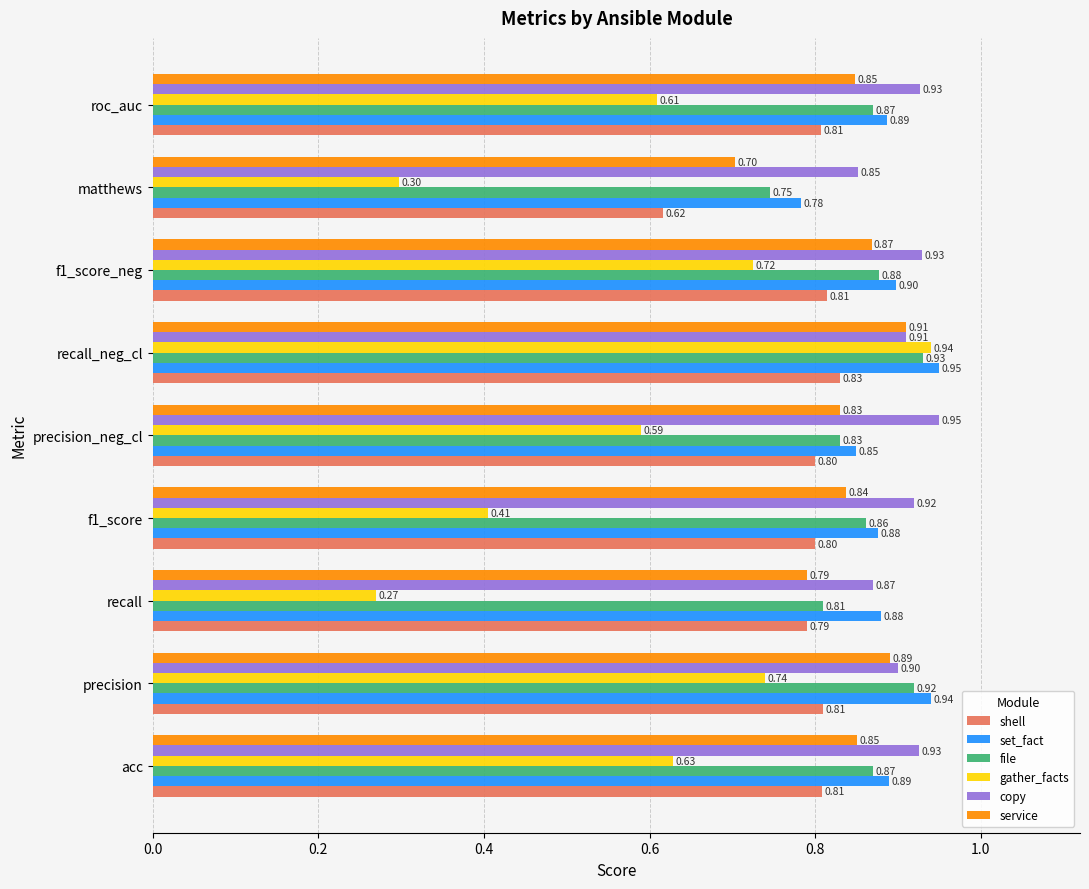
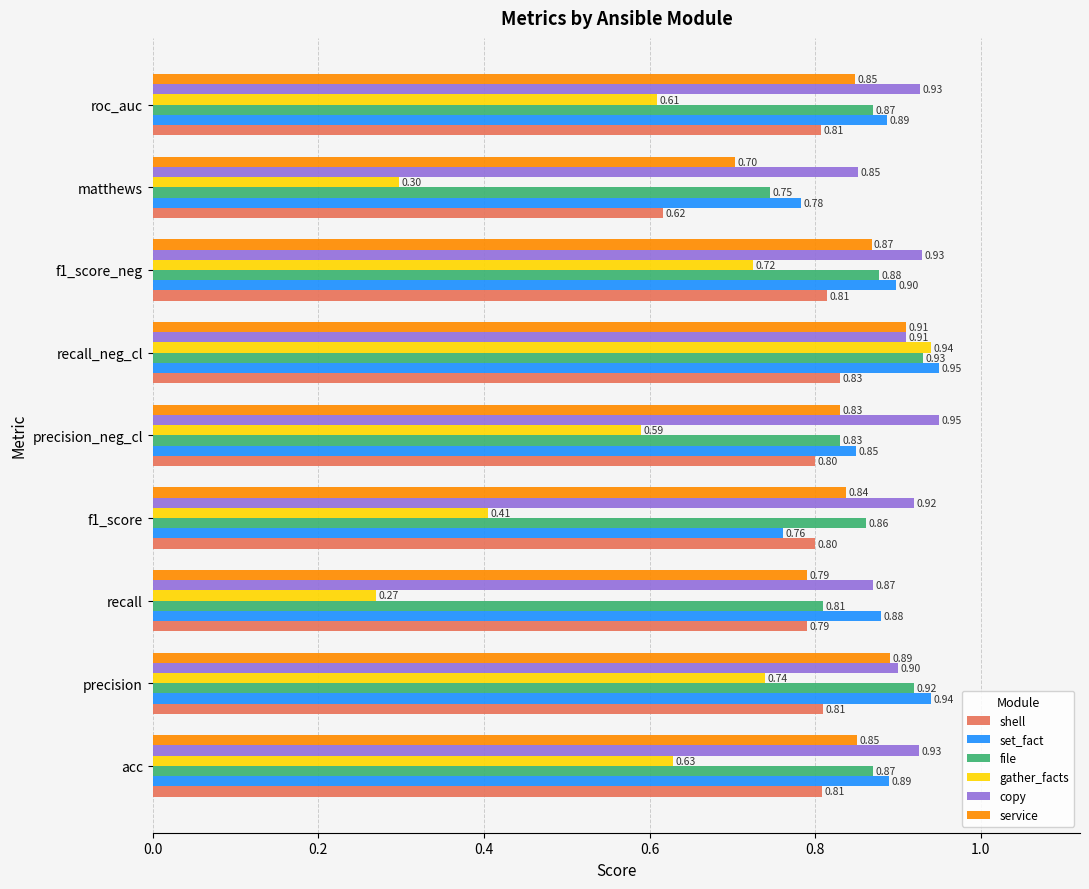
set_fact, f1_score: 0.88 -> 0.76
